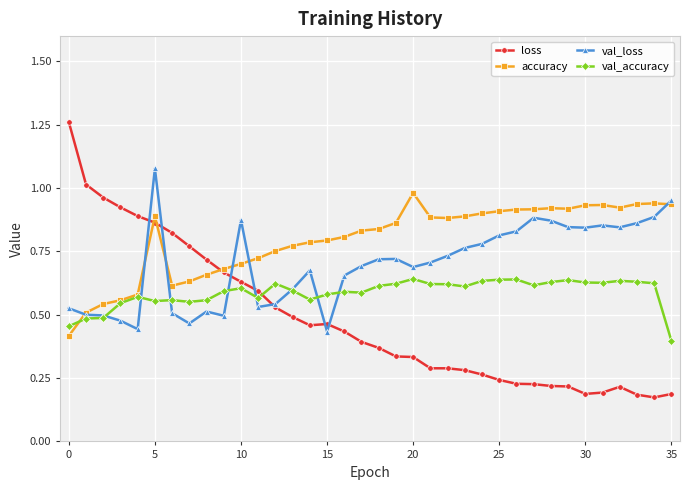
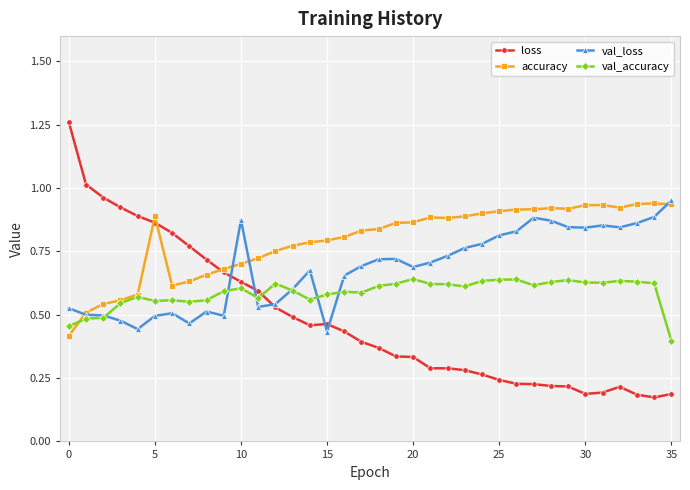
val_loss, 5: 1.08 -> 0.50
accuracy, 20: 0.98 -> 0.86
